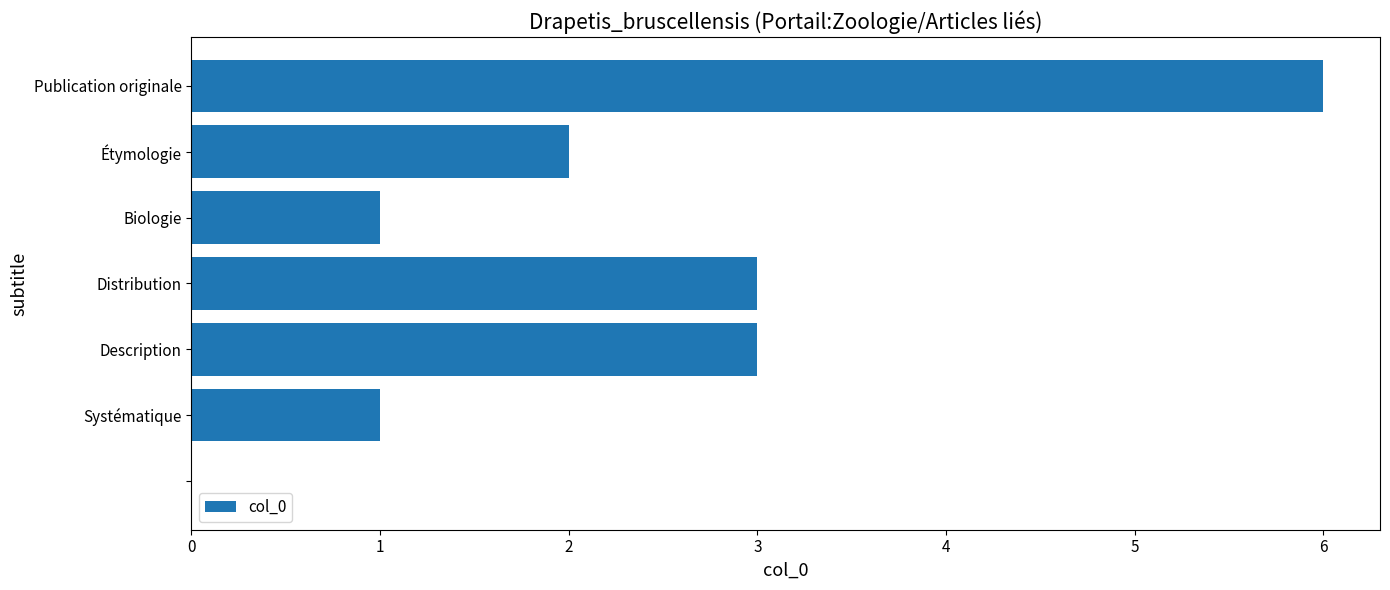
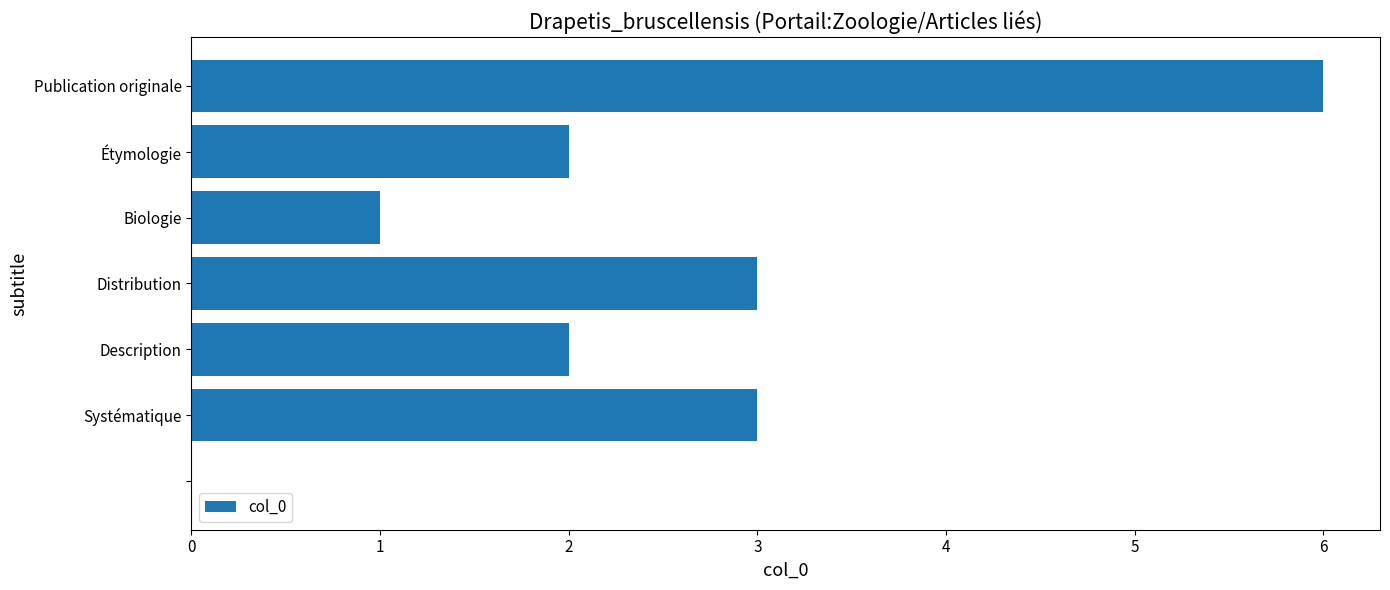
Description: 3 -> 2
Systématique: 1 -> 3
